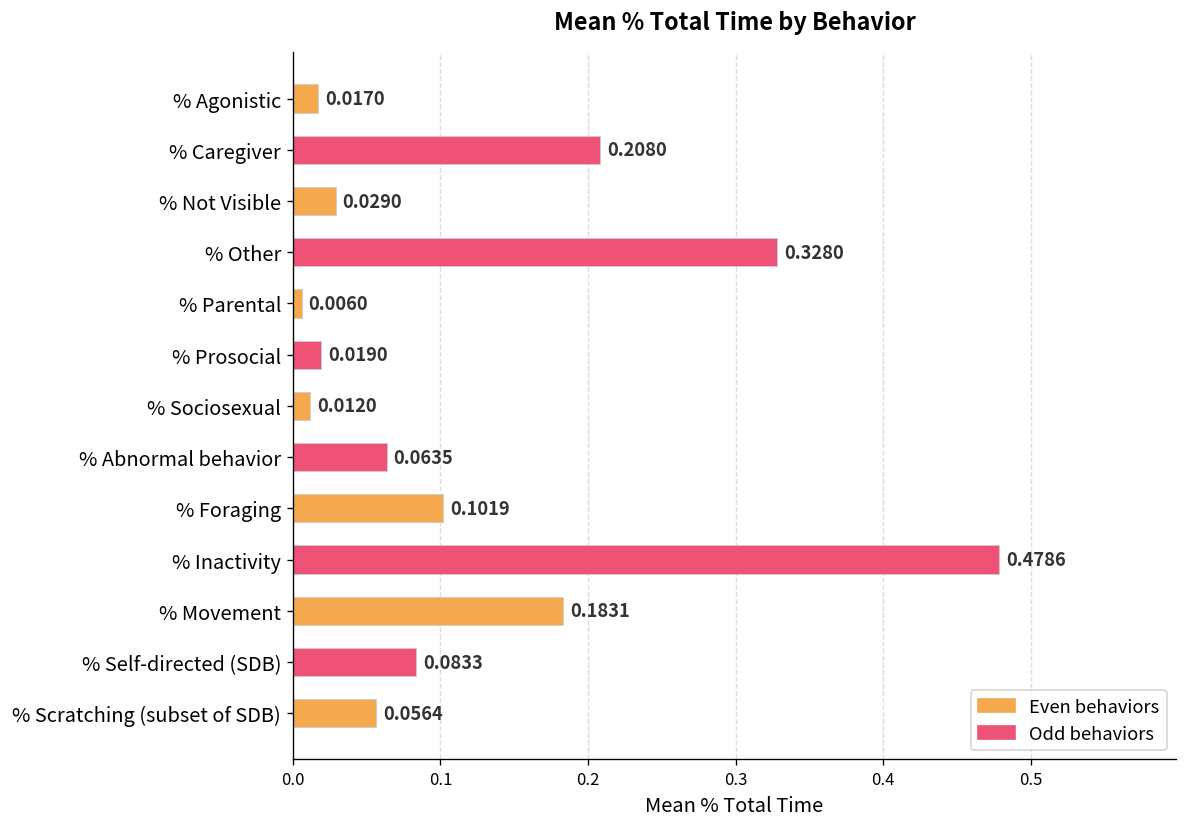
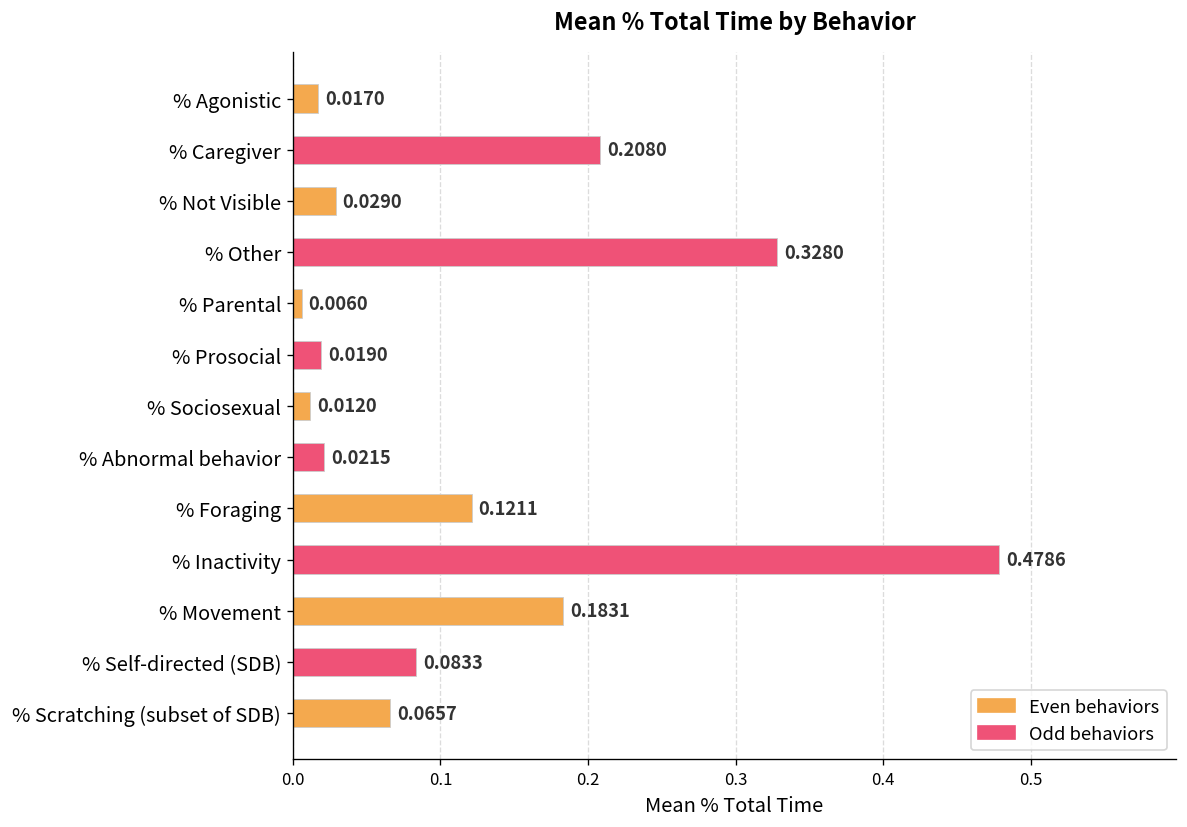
% Abnormal behavior: 0.0635 -> 0.0215
% Foraging: 0.1019 -> 0.1211
% Scratching (subset of SDB): 0.0564 -> 0.0657
